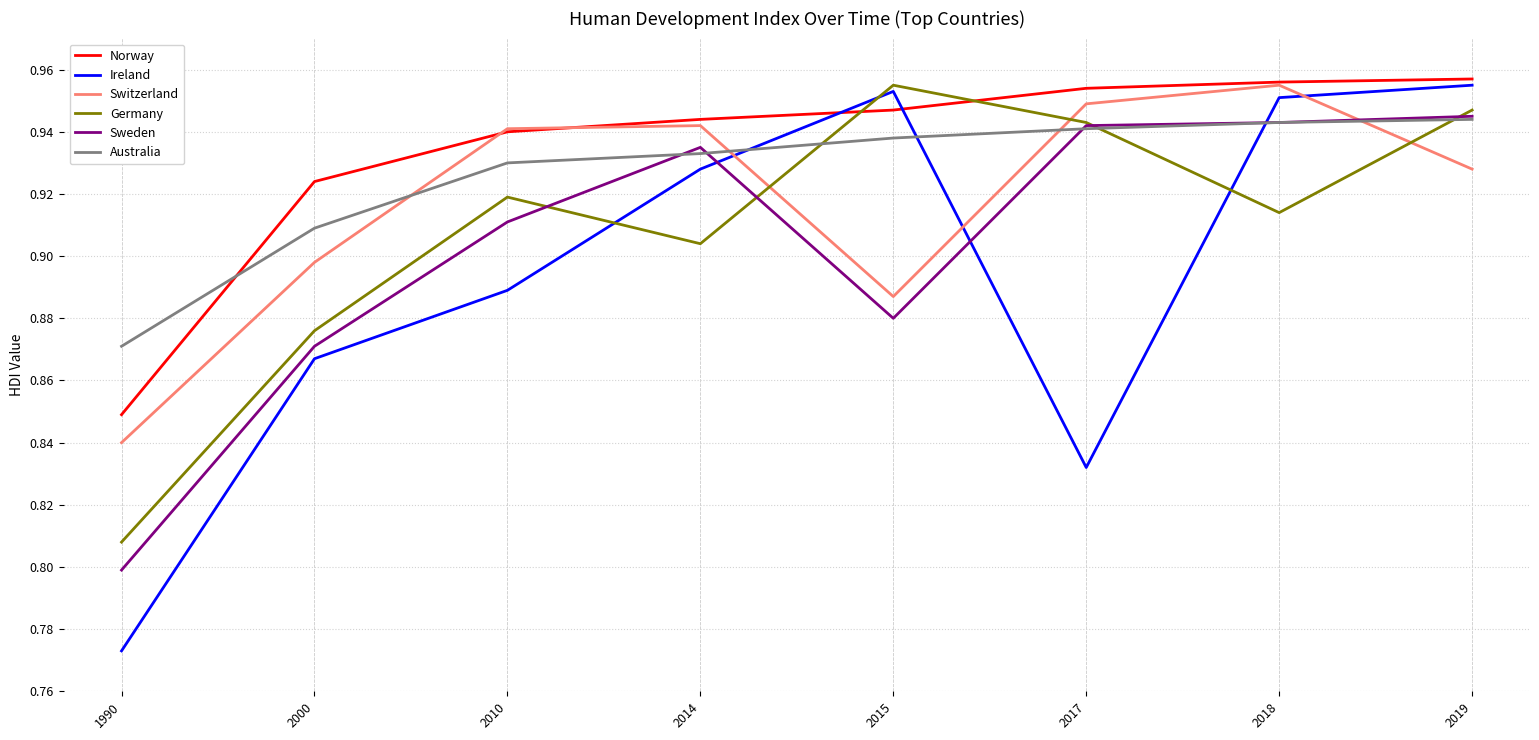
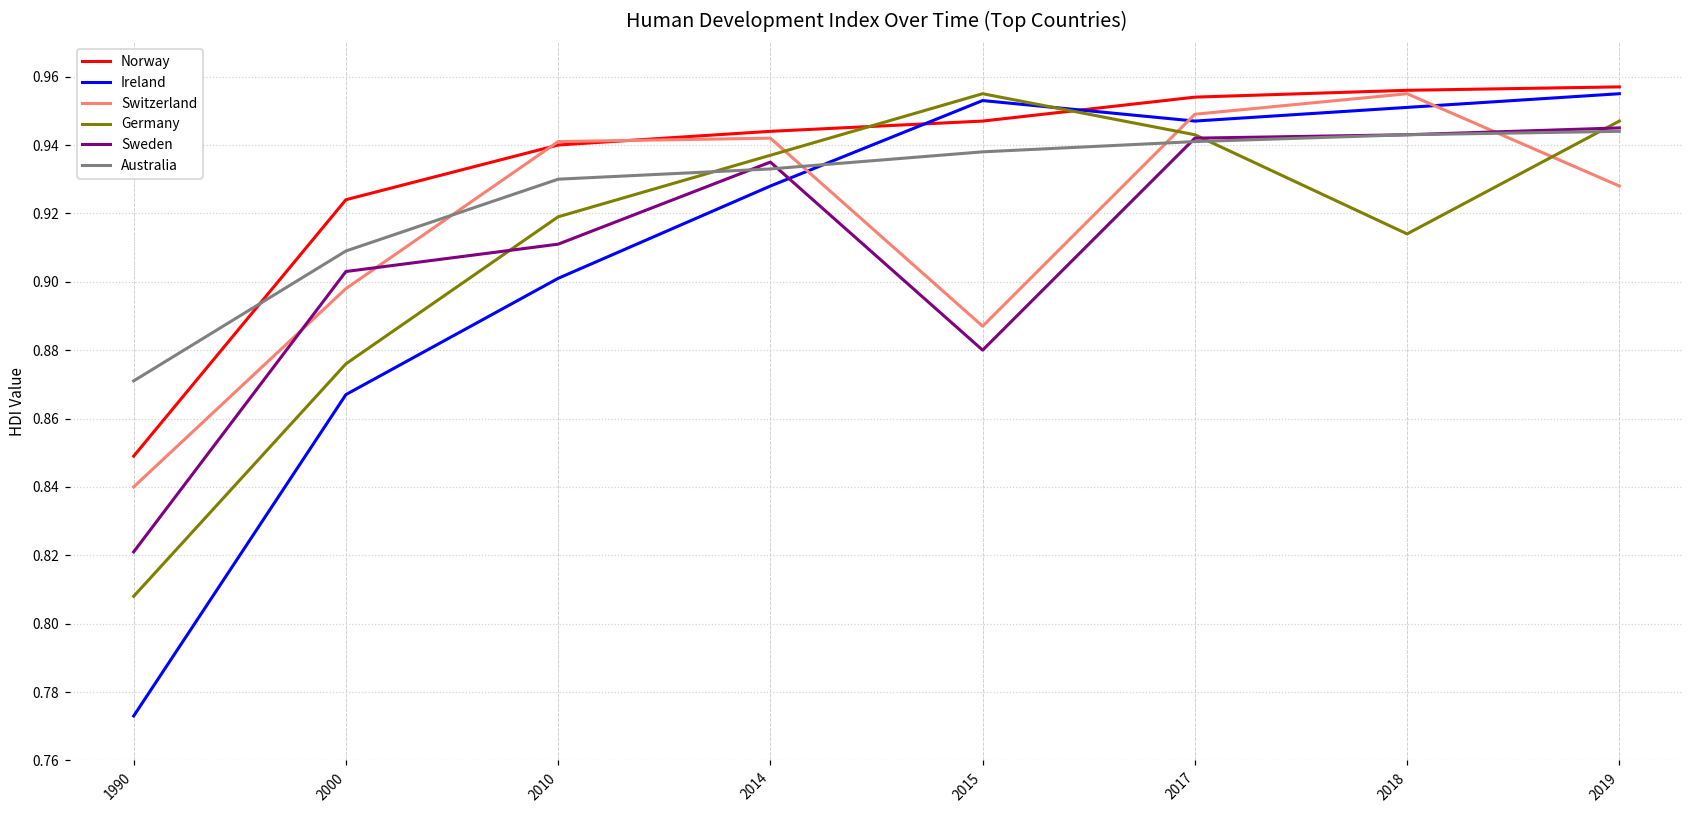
Sweden, 1990: 0.799 -> 0.821
Sweden, 2000: 0.871 -> 0.903
Ireland, 2010: 0.889 -> 0.901
Germany, 2014: 0.904 -> 0.937
Ireland, 2017: 0.832 -> 0.947
